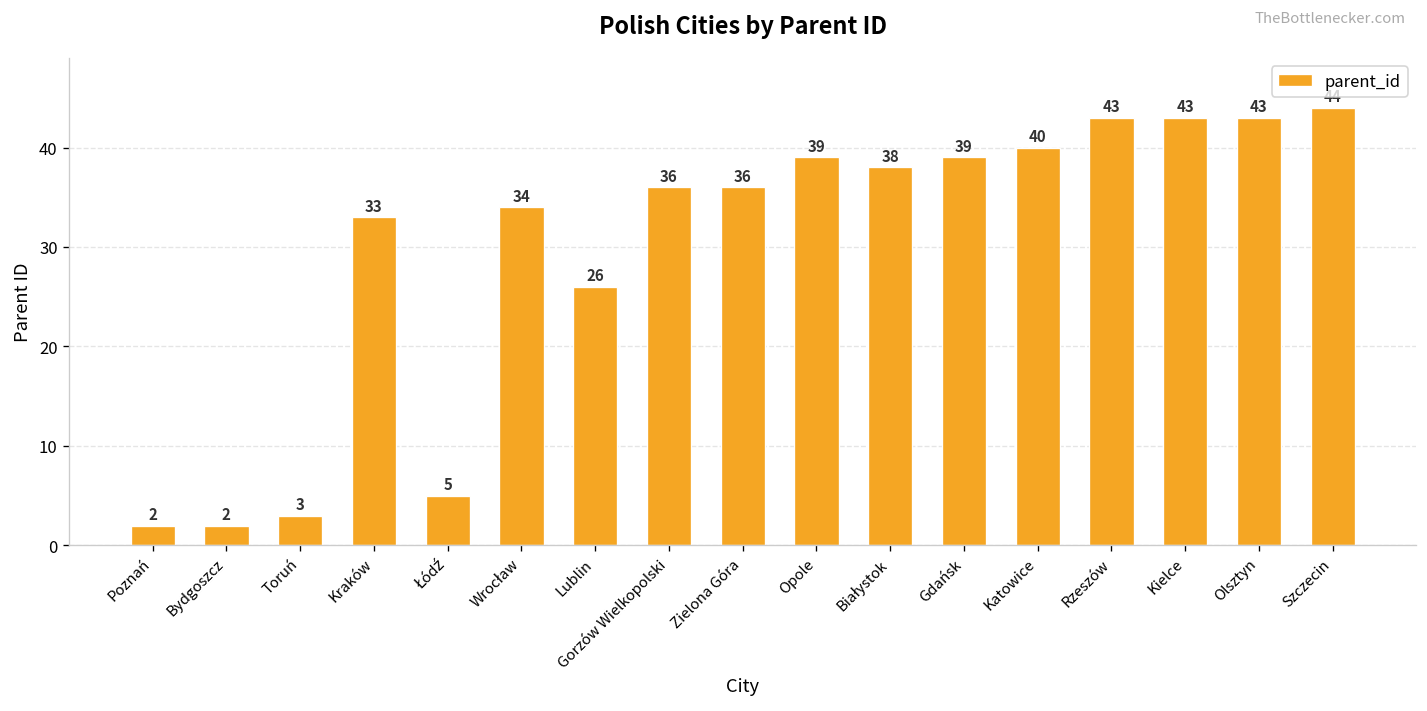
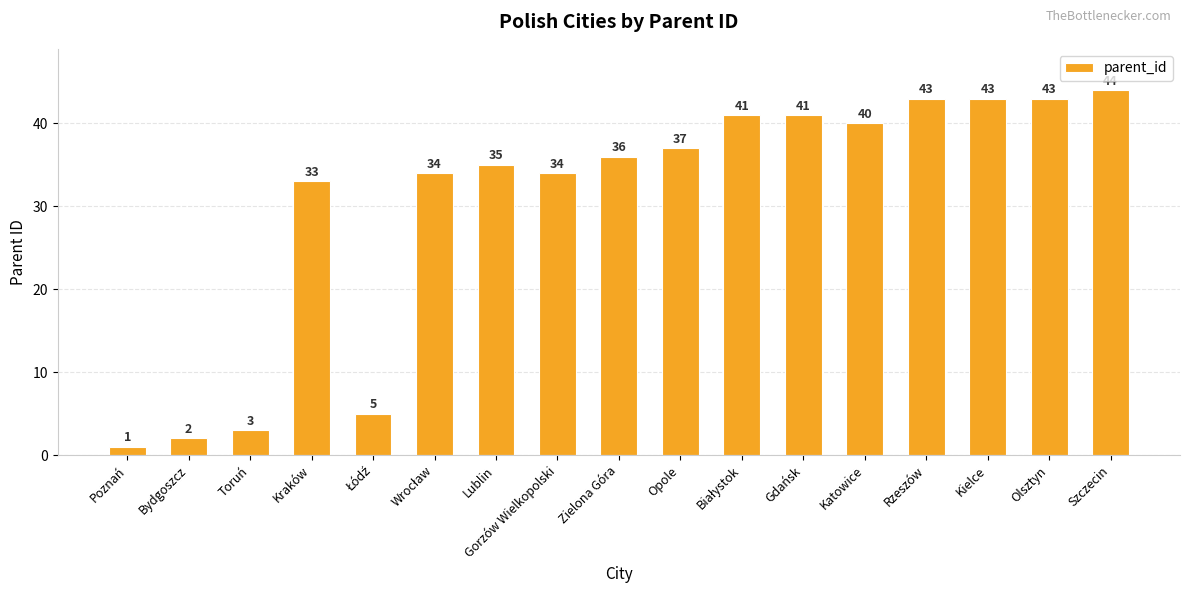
Poznań: 2 -> 1
Lublin: 26 -> 35
Gorzów Wielkopolski: 36 -> 34
Opole: 39 -> 37
Białystok: 38 -> 41
Gdańsk: 39 -> 41
